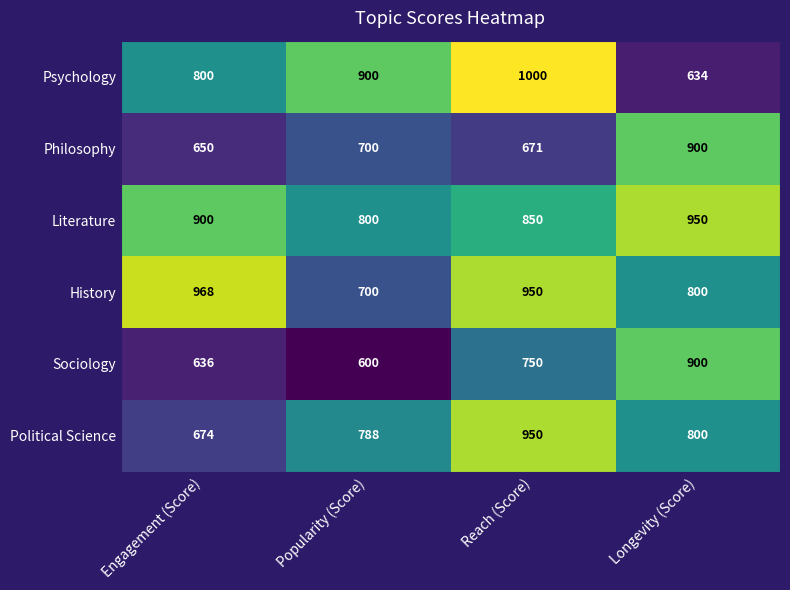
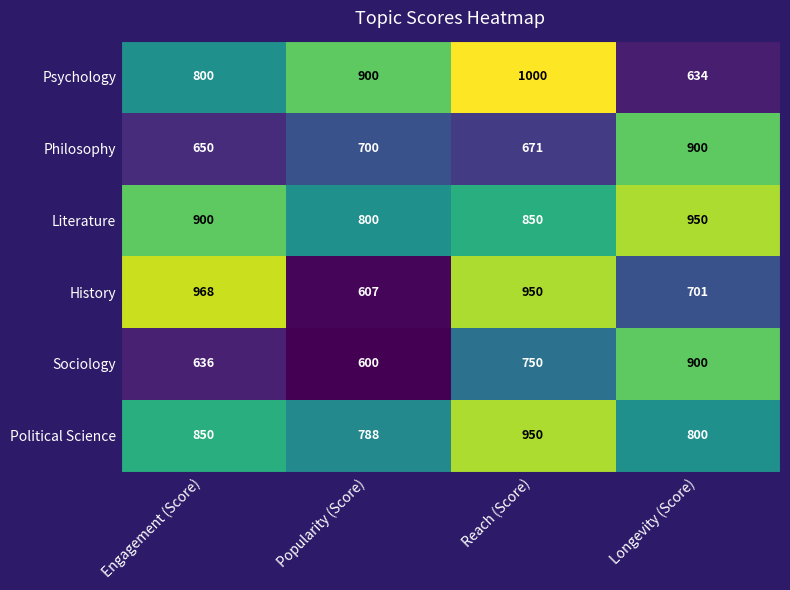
History, Popularity (Score): 700 -> 607
History, Longevity (Score): 800 -> 701
Political Science, Engagement (Score): 674 -> 850
